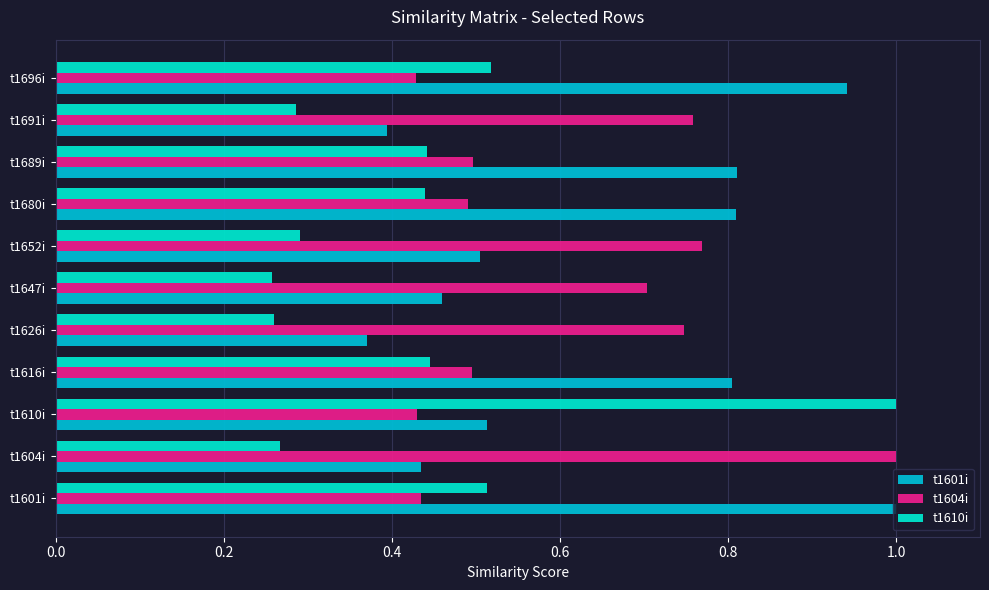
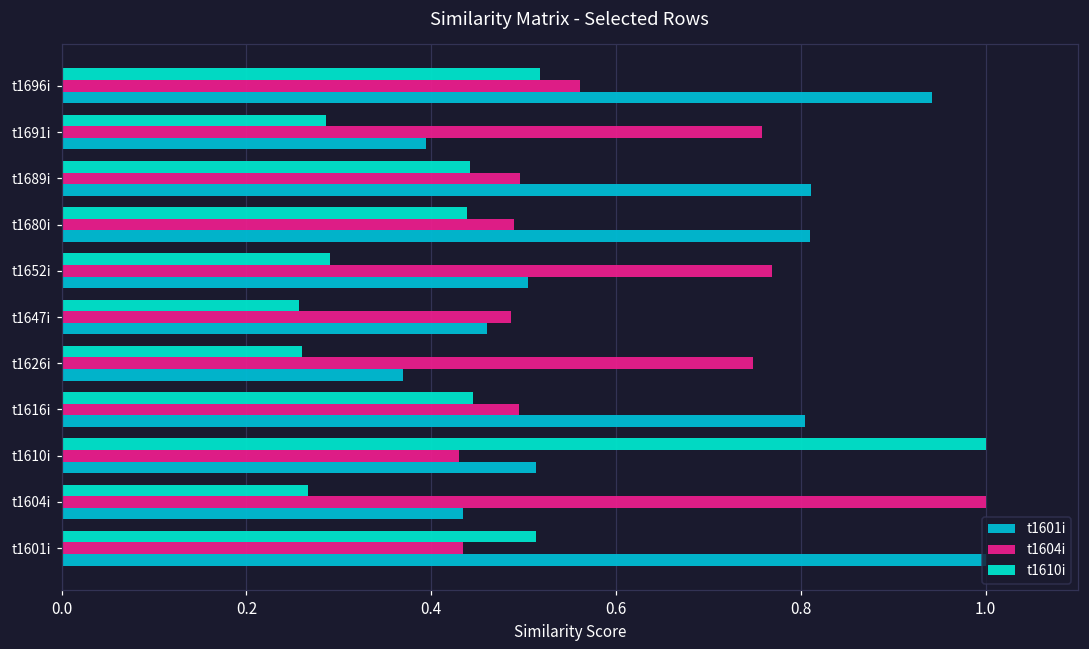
t1604i, t1696i: 0.43 -> 0.56
t1604i, t1647i: 0.70 -> 0.49
